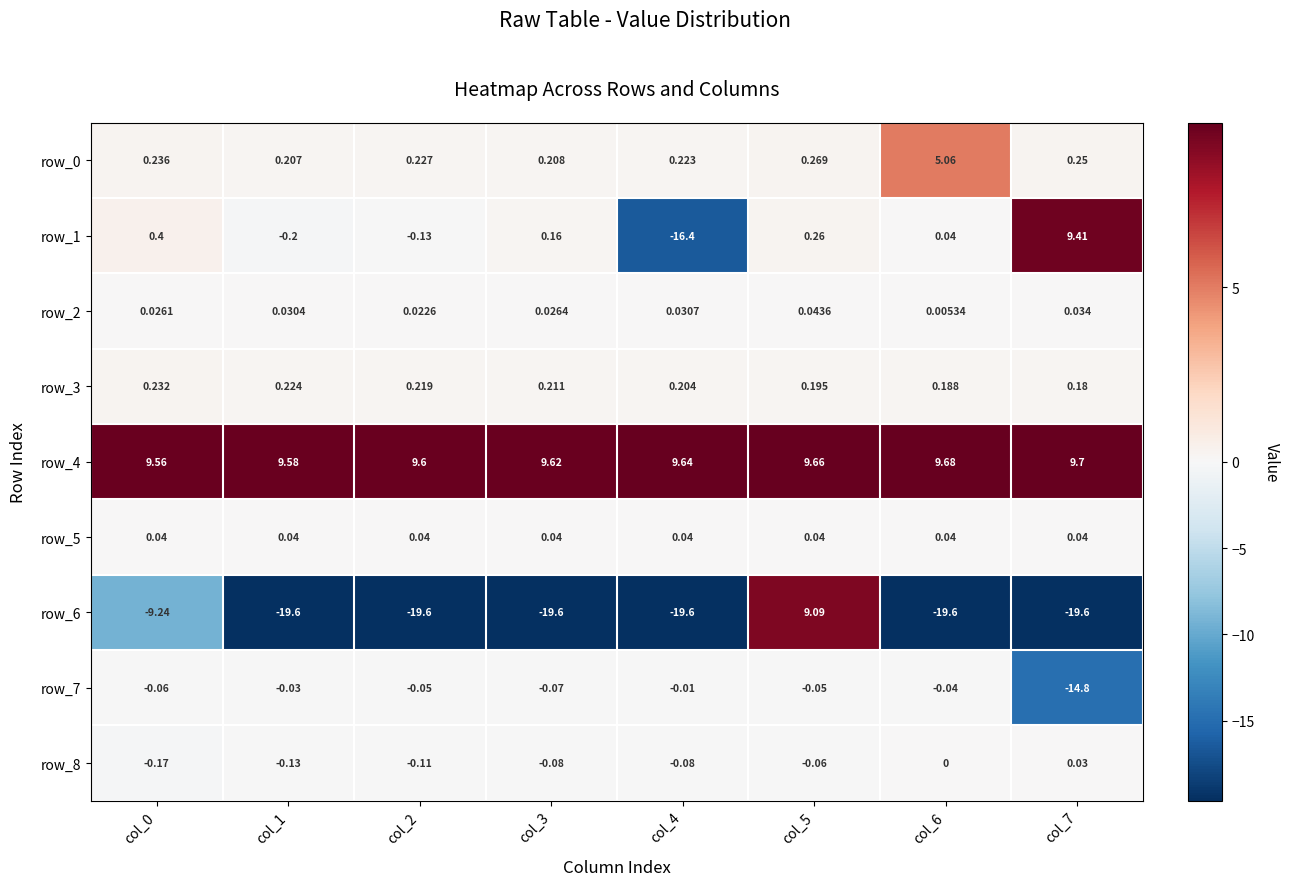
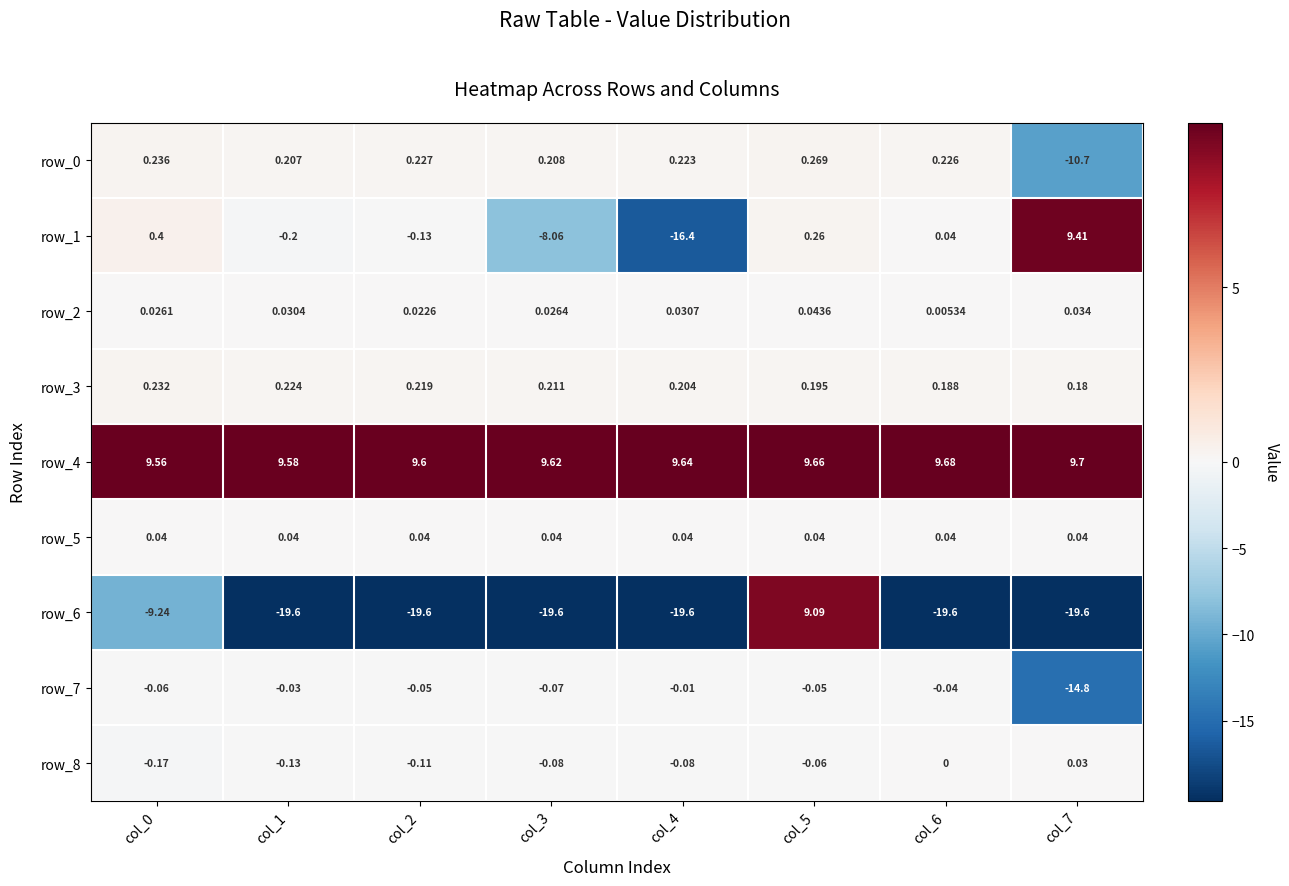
row_0, col_6: 5.06 -> 0.226
row_0, col_7: 0.25 -> -10.7
row_1, col_3: 0.16 -> -8.06
